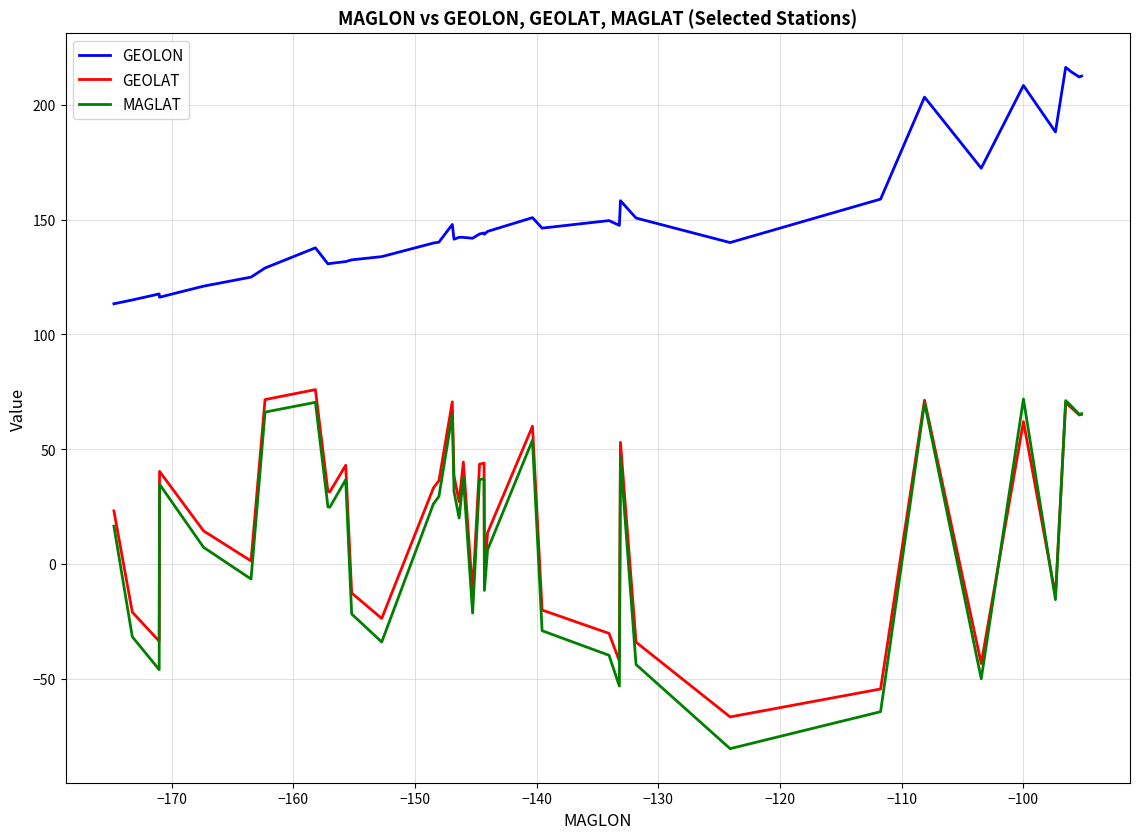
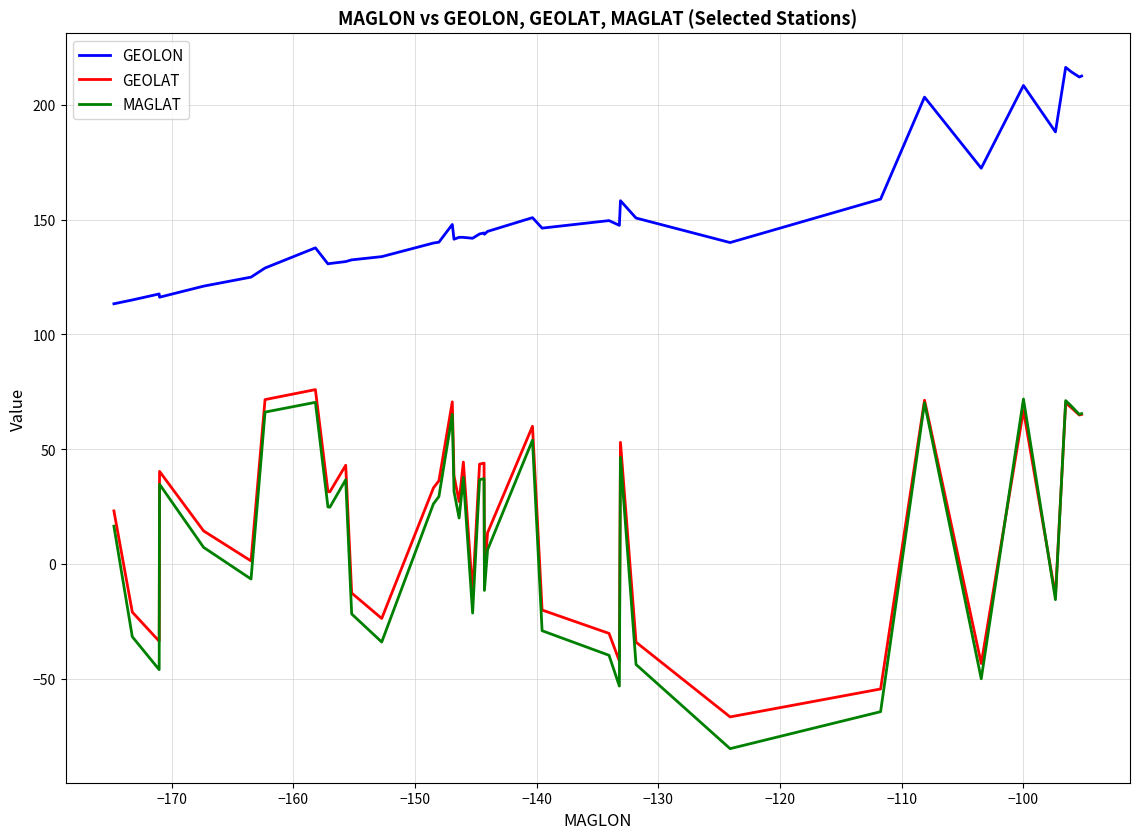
GEOLAT, −100: 62 -> 67
